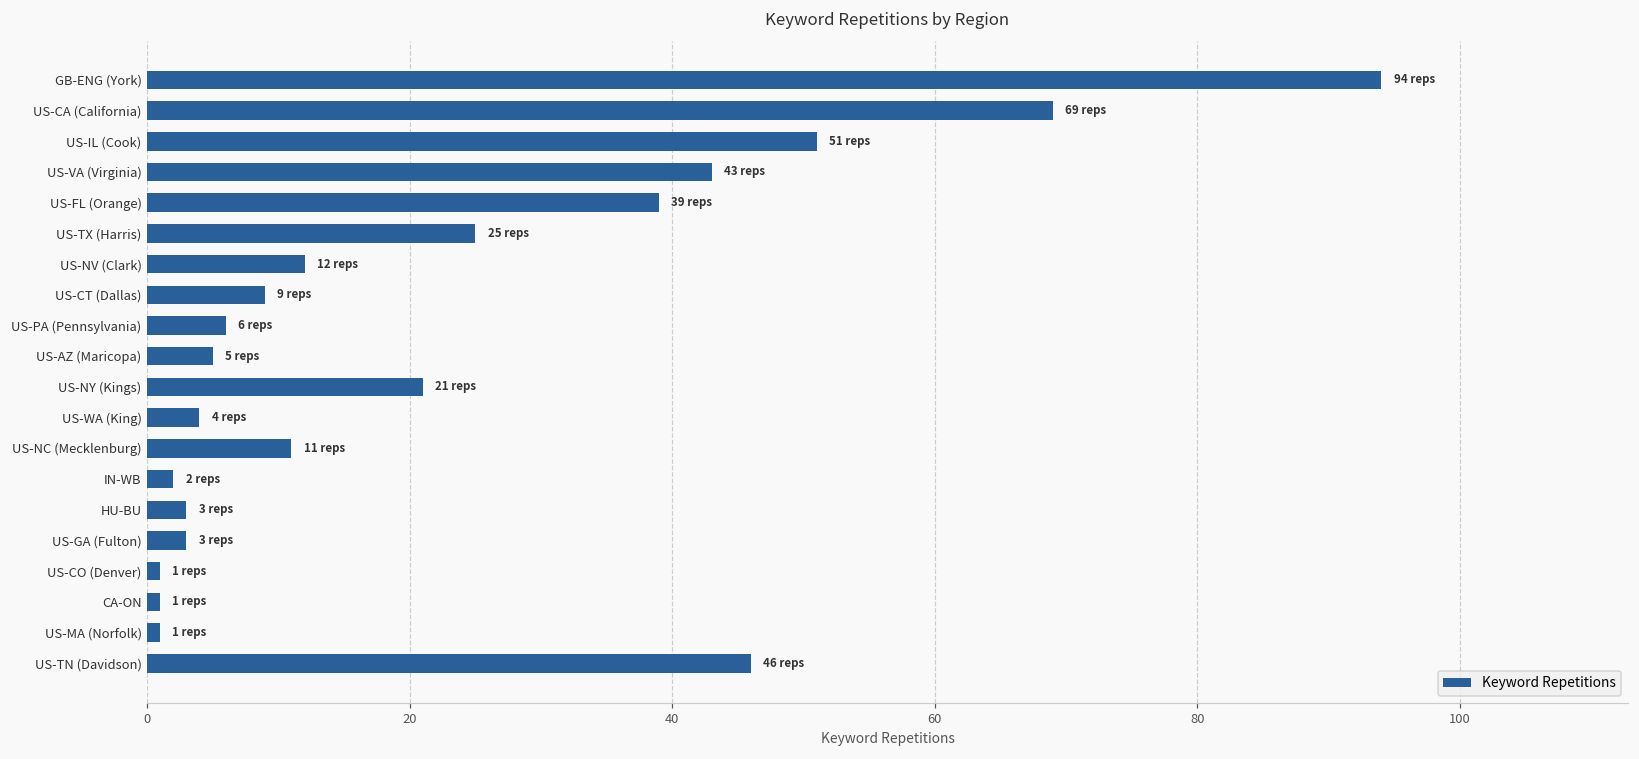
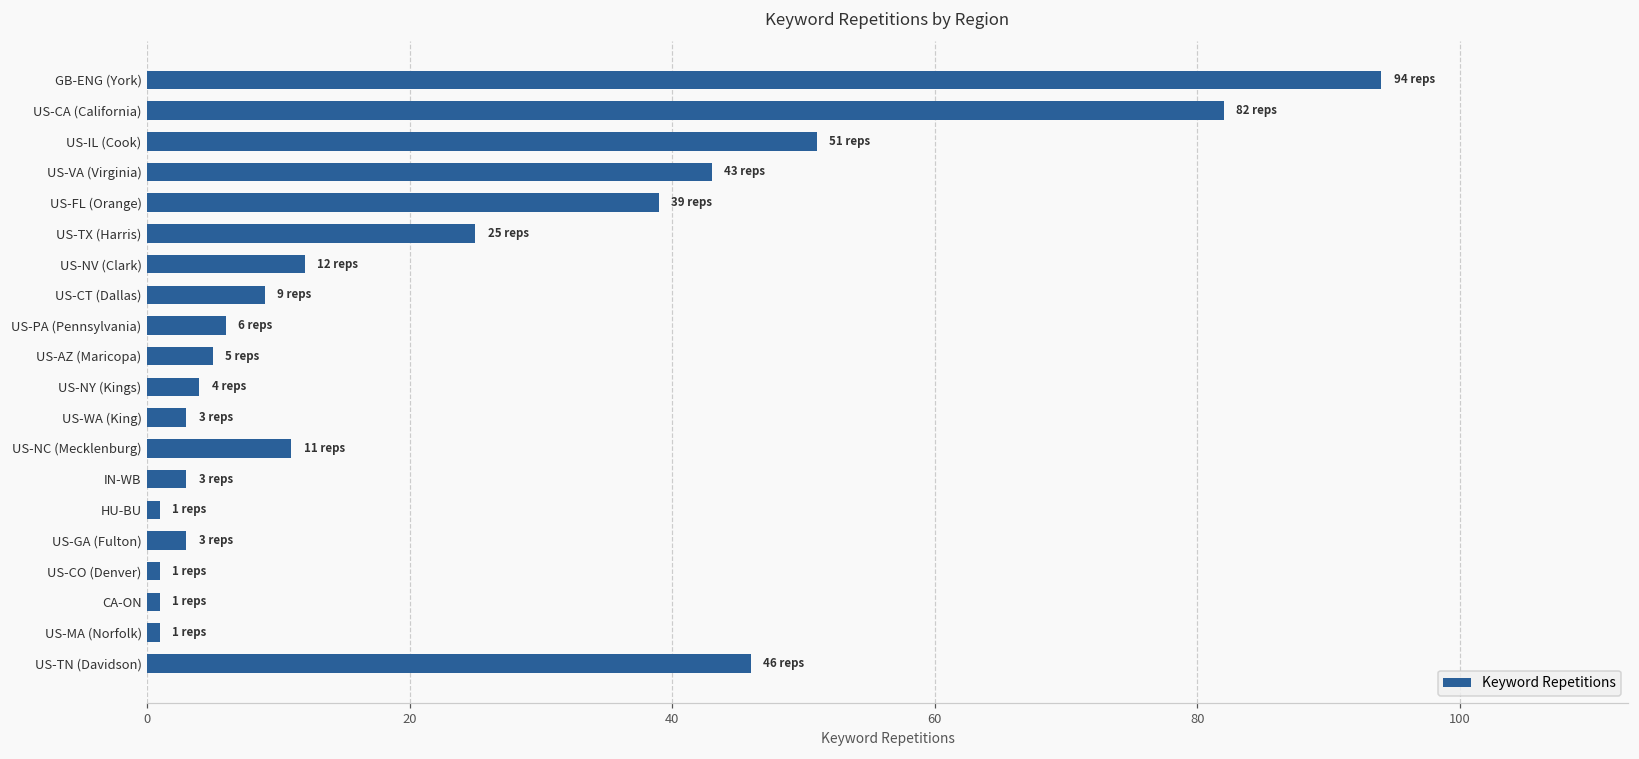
US-CA (California): 69 -> 82
US-NY (Kings): 21 -> 4
US-WA (King): 4 -> 3
IN-WB: 2 -> 3
HU-BU: 3 -> 1
